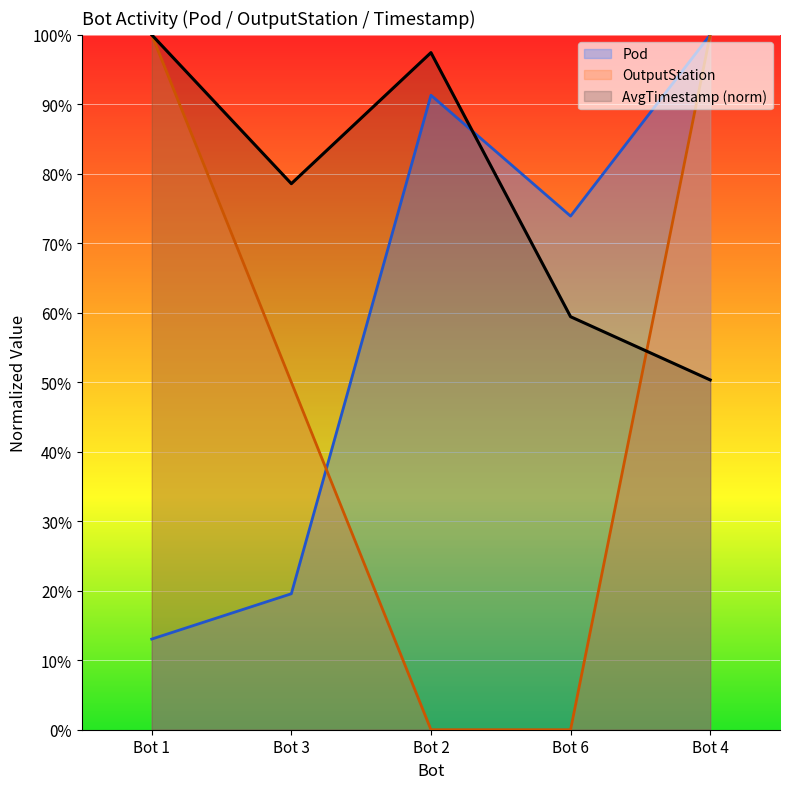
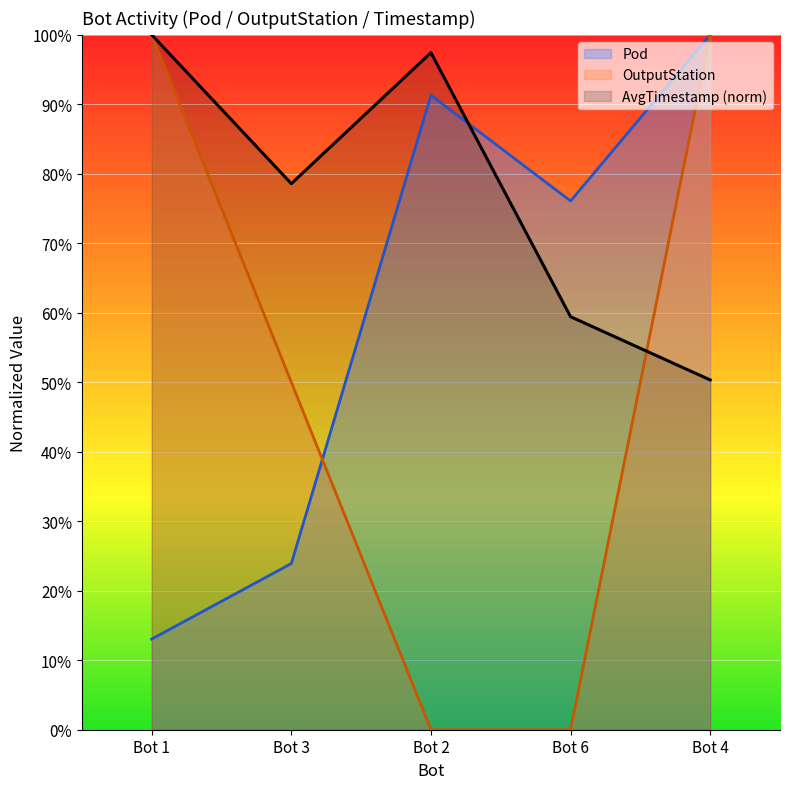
Pod, Bot 3: 20% -> 24%
Pod, Bot 6: 74% -> 76%
